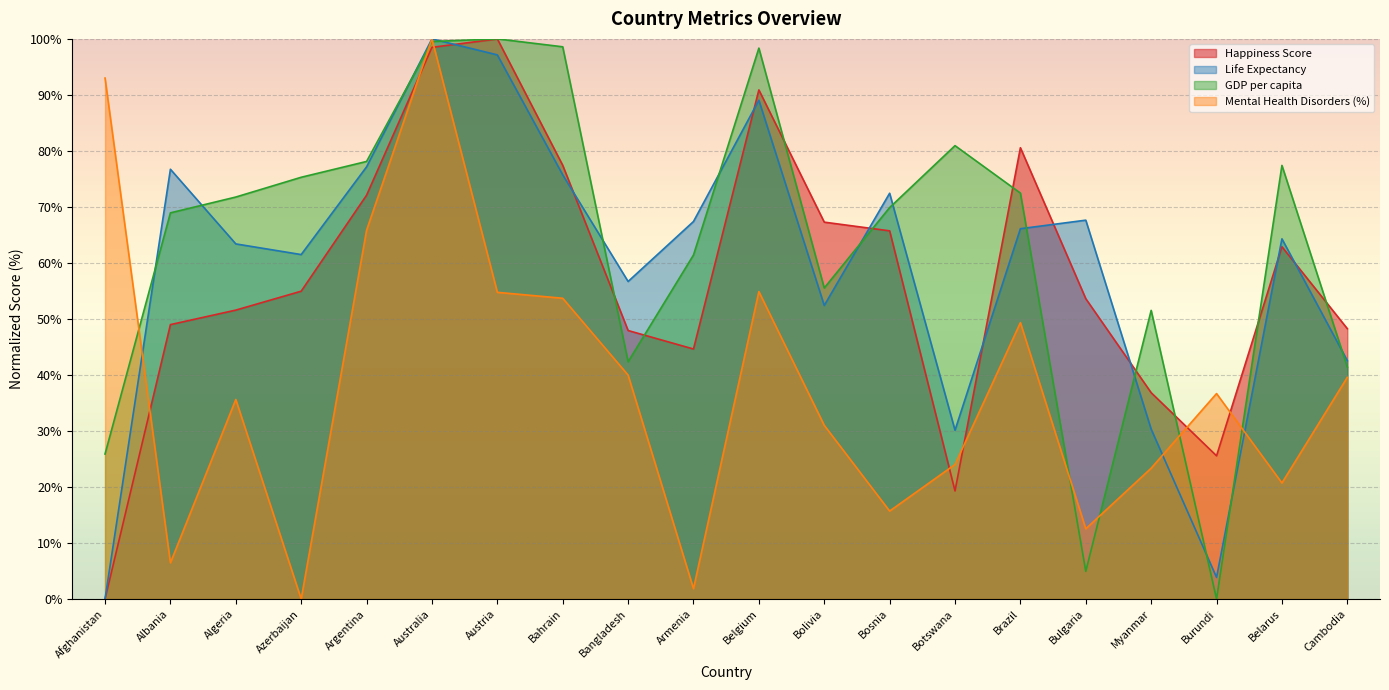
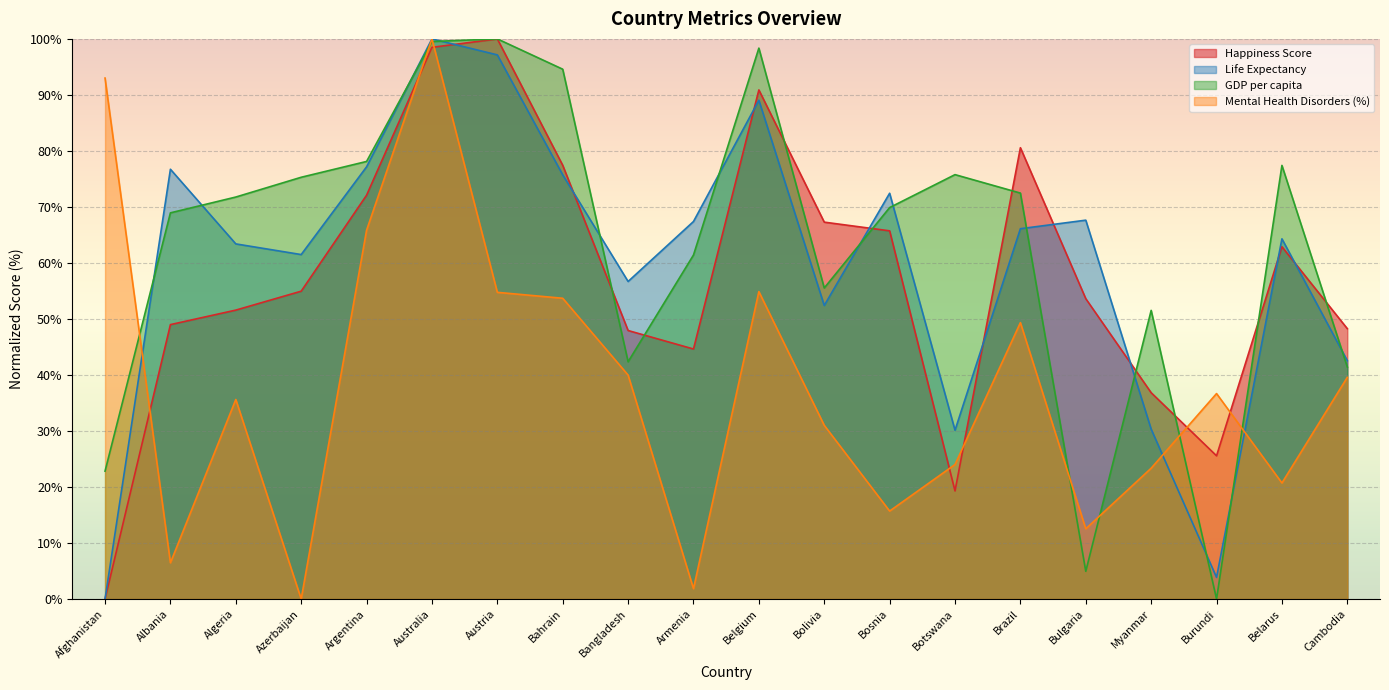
GDP per capita, Afghanistan: 26% -> 23%
GDP per capita, Bahrain: 99% -> 95%
GDP per capita, Botswana: 81% -> 76%
